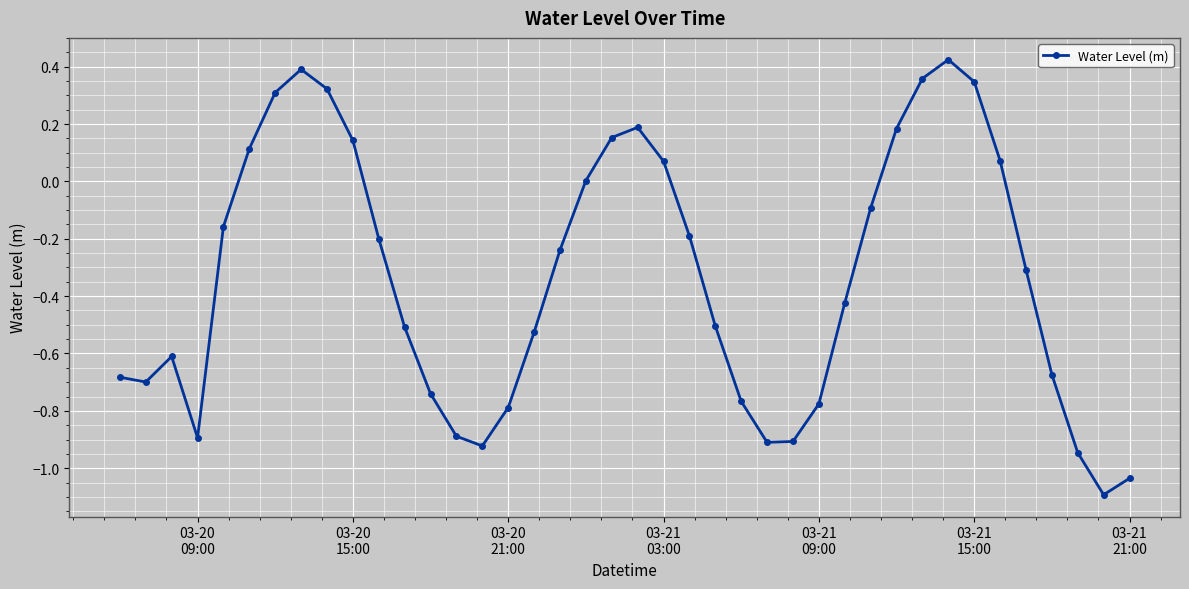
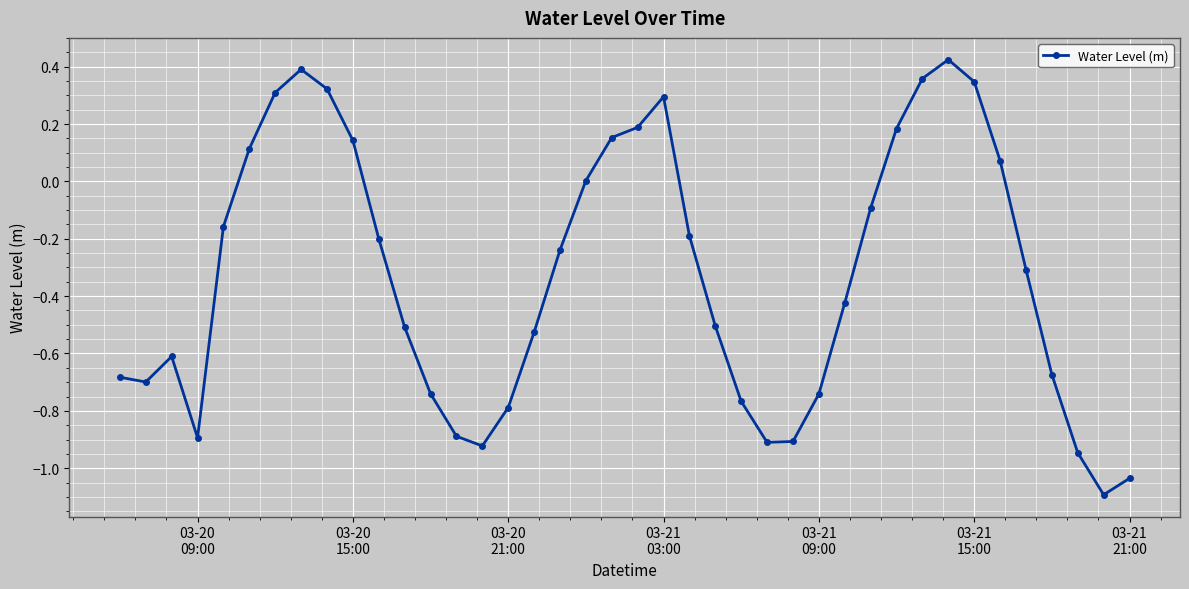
03-21 03:00: 0.07 -> 0.30
03-21 09:00: -0.78 -> -0.74
